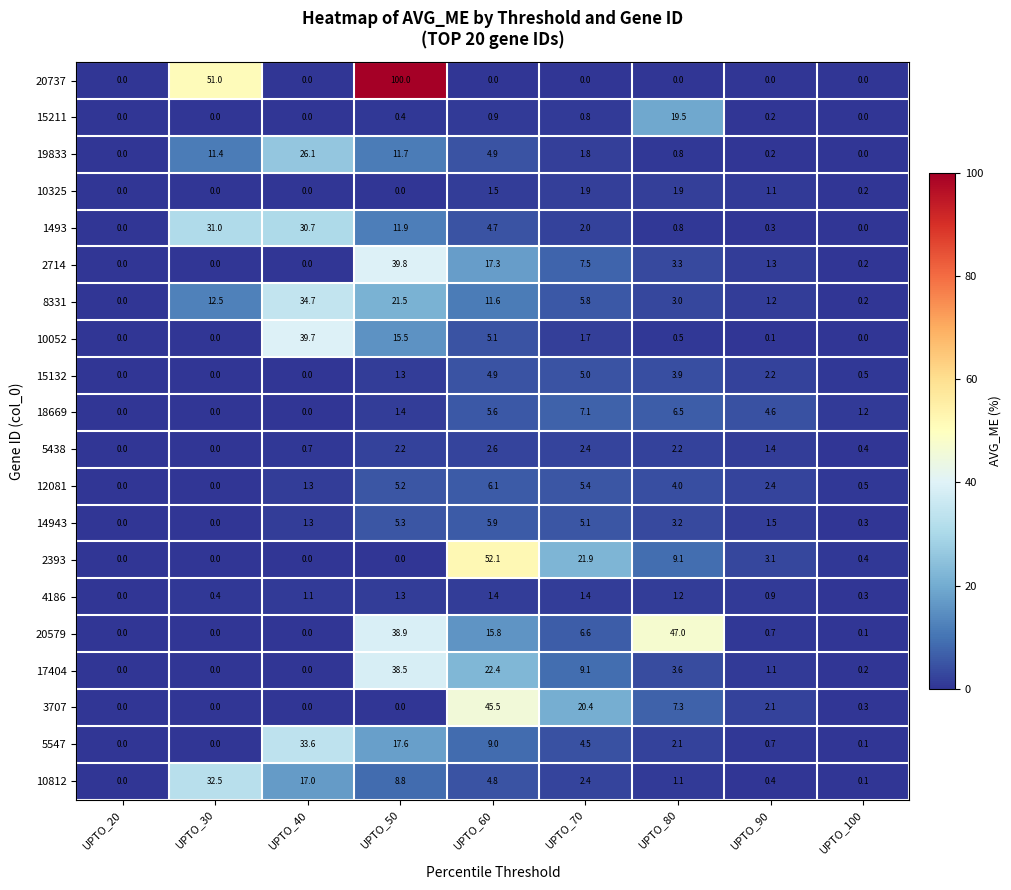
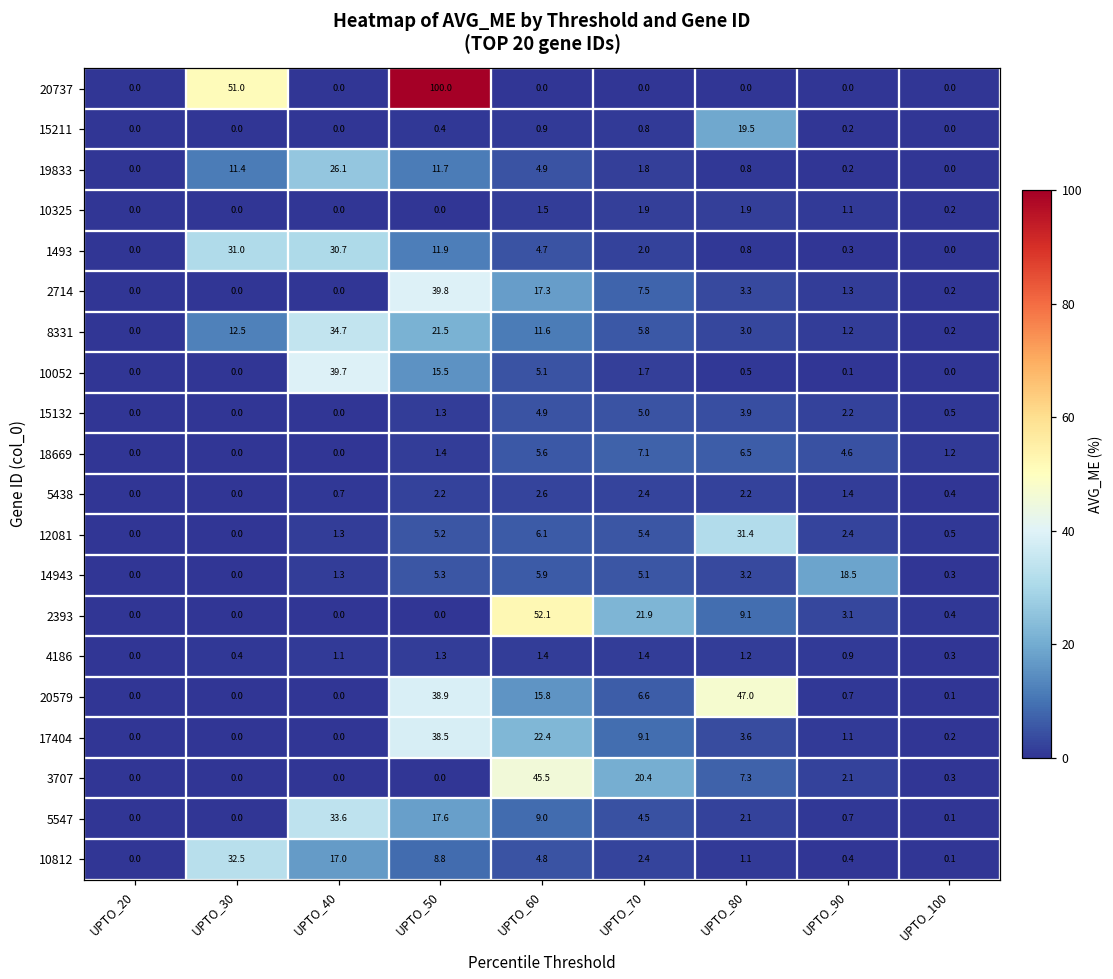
12081, UPTO_80: 4.0 -> 31.4
14943, UPTO_90: 1.5 -> 18.5
